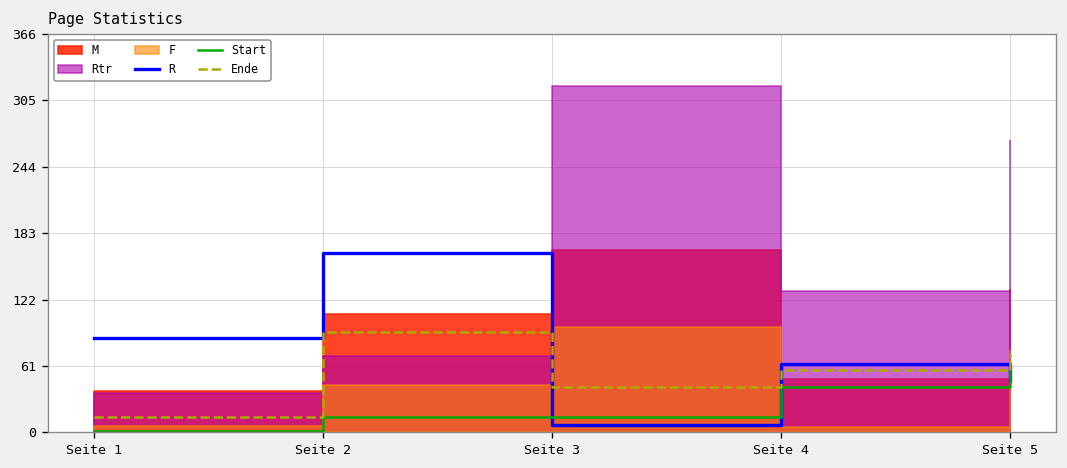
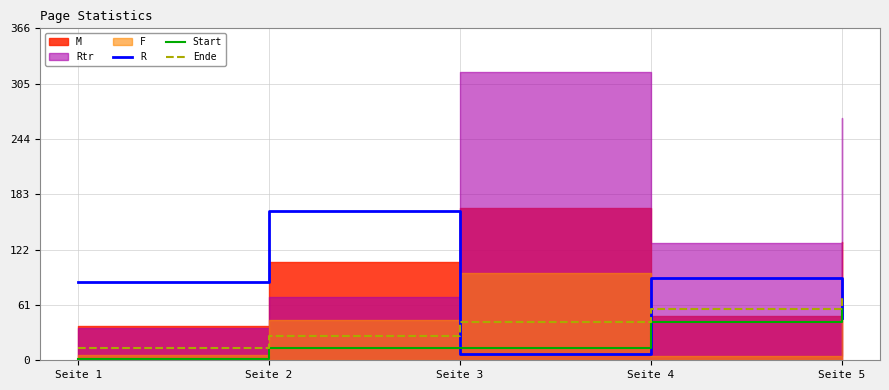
Ende, Seite 2: 90 -> 30
R, Seite 4: 60 -> 90
